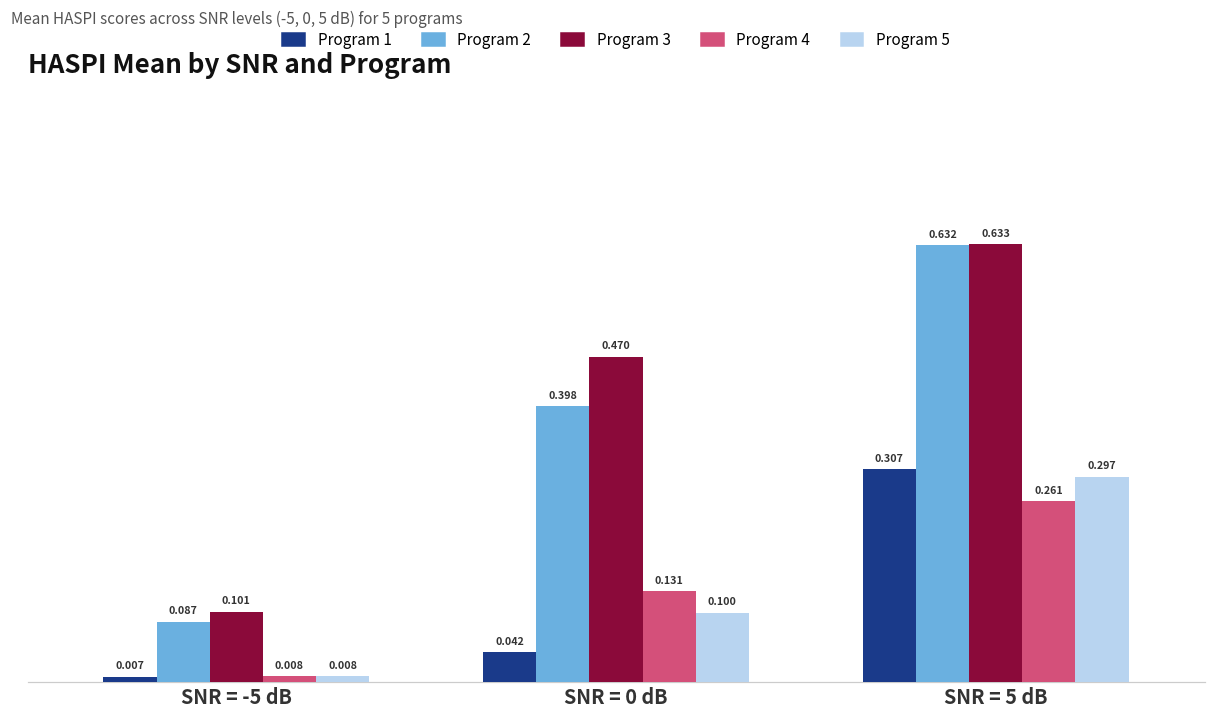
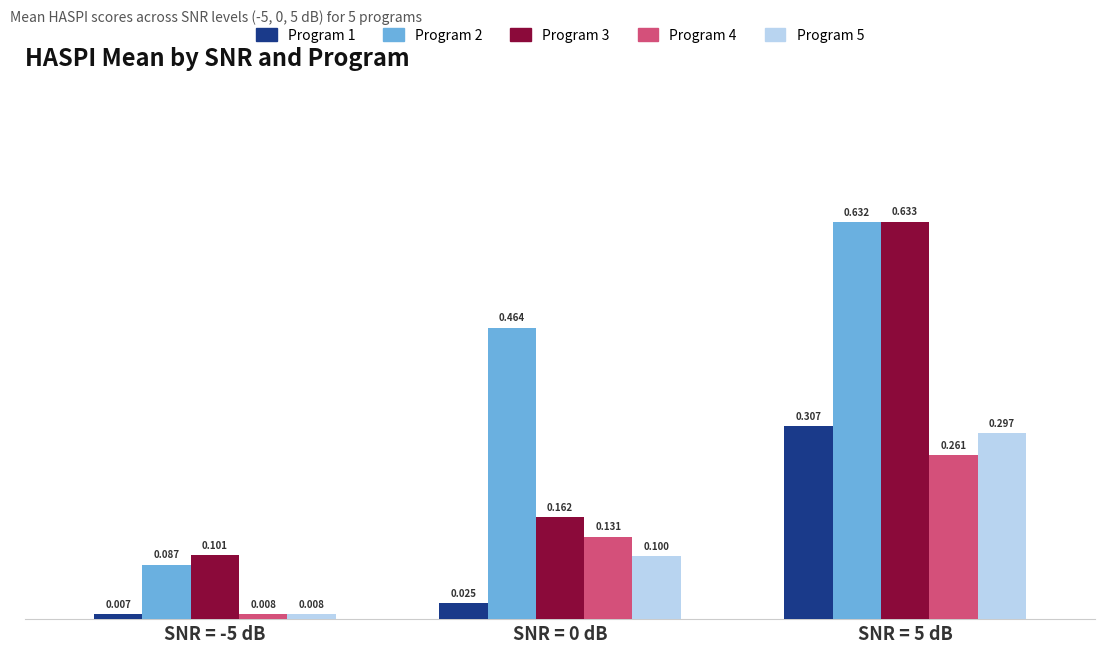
Program 1, SNR = 0 dB: 0.042 -> 0.025
Program 2, SNR = 0 dB: 0.398 -> 0.464
Program 3, SNR = 0 dB: 0.470 -> 0.162
